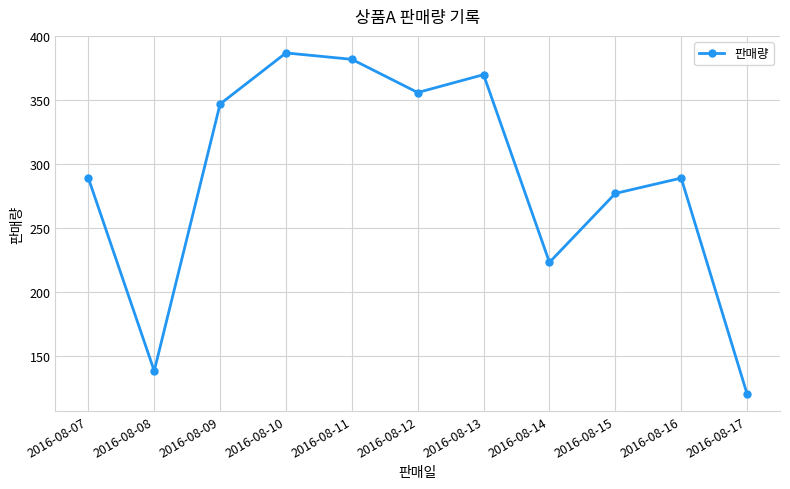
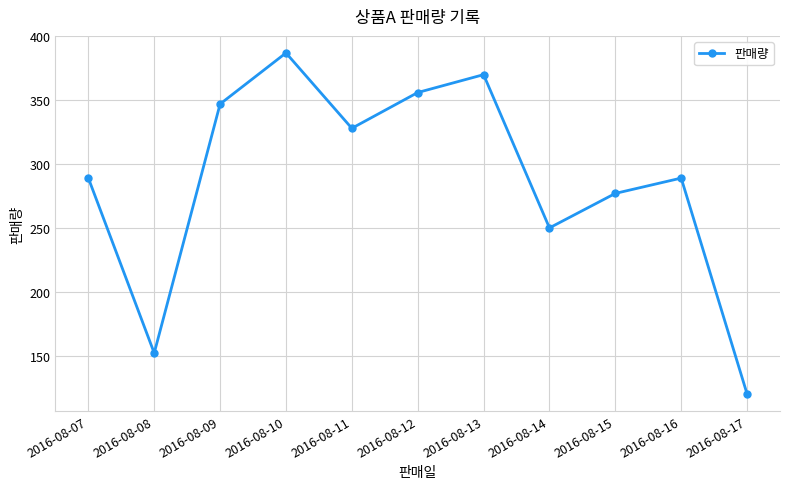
2016-08-08: 138 -> 152
2016-08-11: 382 -> 328
2016-08-14: 223 -> 250
